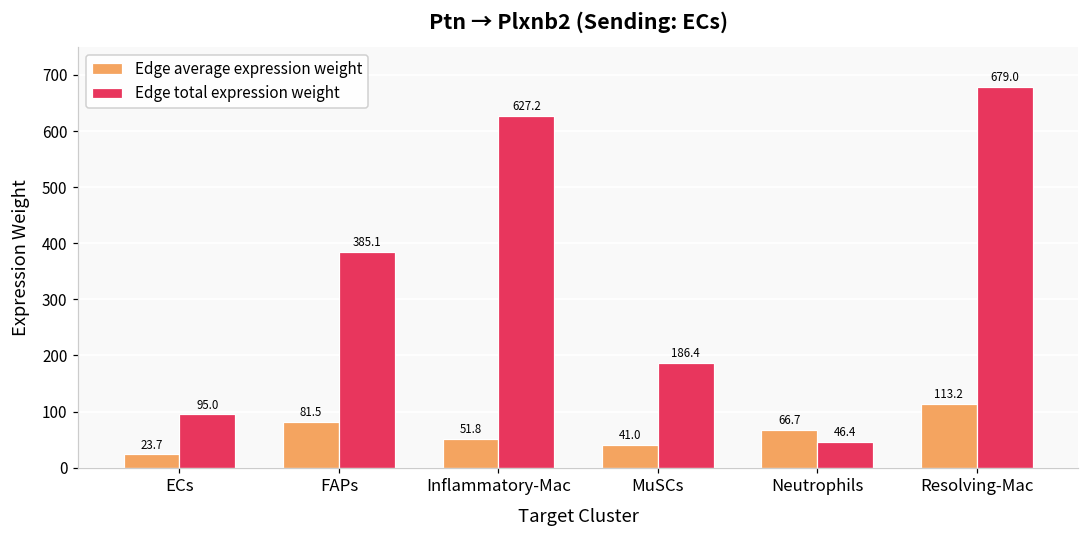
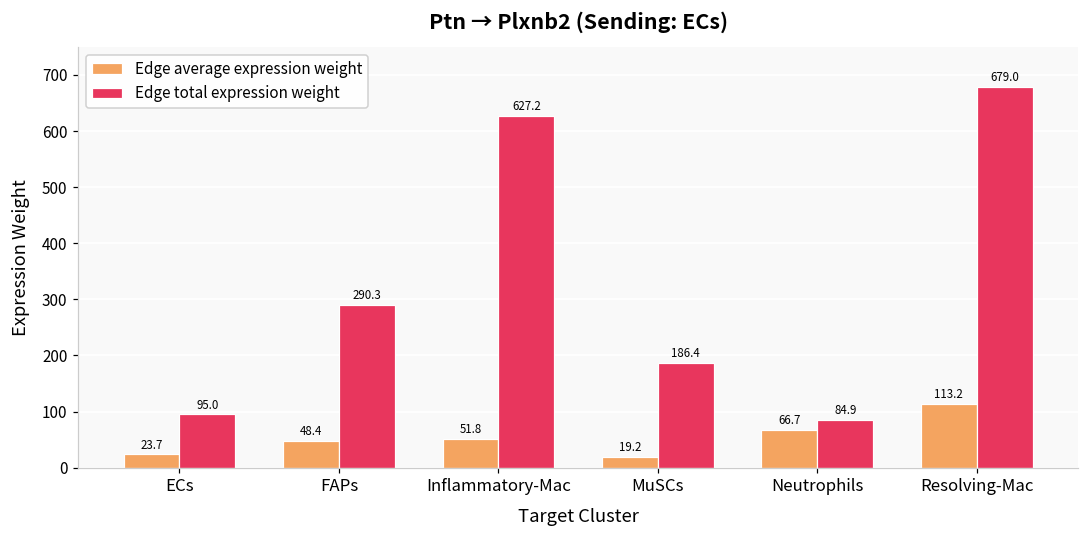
Edge average expression weight, FAPs: 81.5 -> 48.4
Edge total expression weight, FAPs: 385.1 -> 290.3
Edge average expression weight, MuSCs: 41.0 -> 19.2
Edge total expression weight, Neutrophils: 46.4 -> 84.9
